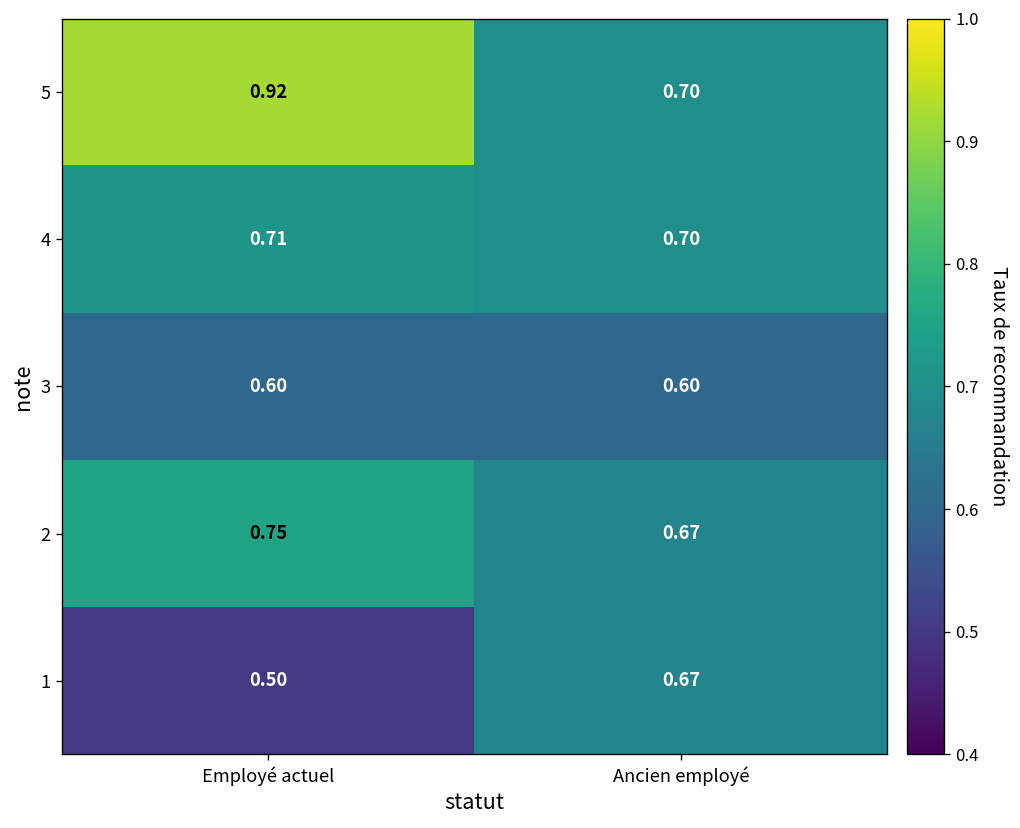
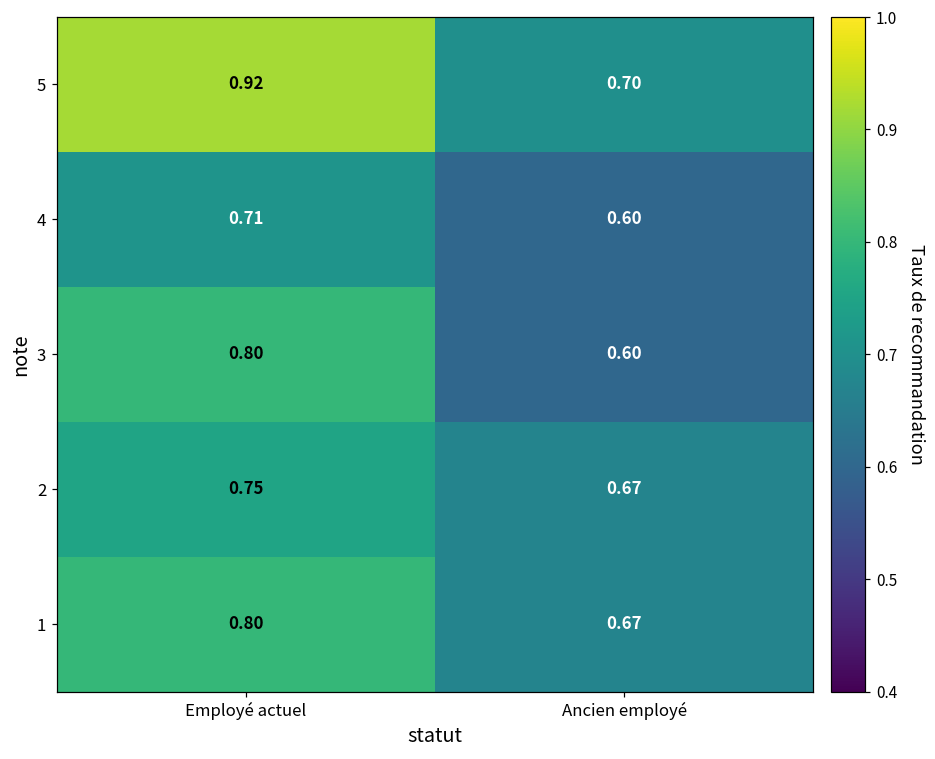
4, Ancien employé: 0.70 -> 0.60
3, Employé actuel: 0.60 -> 0.80
1, Employé actuel: 0.50 -> 0.80
